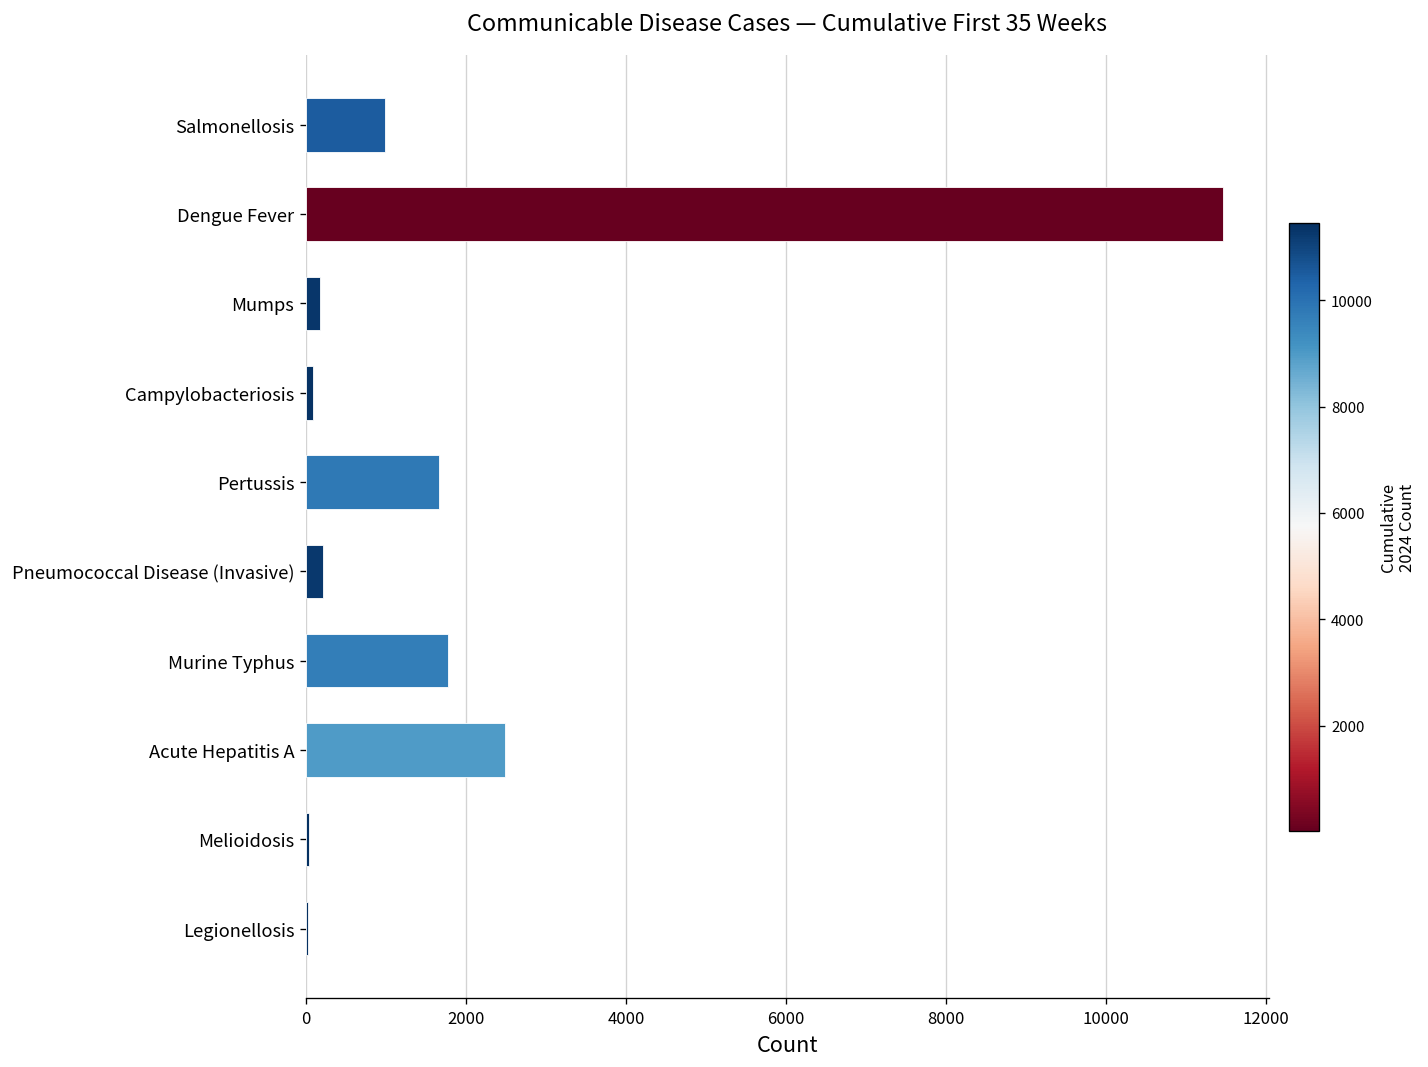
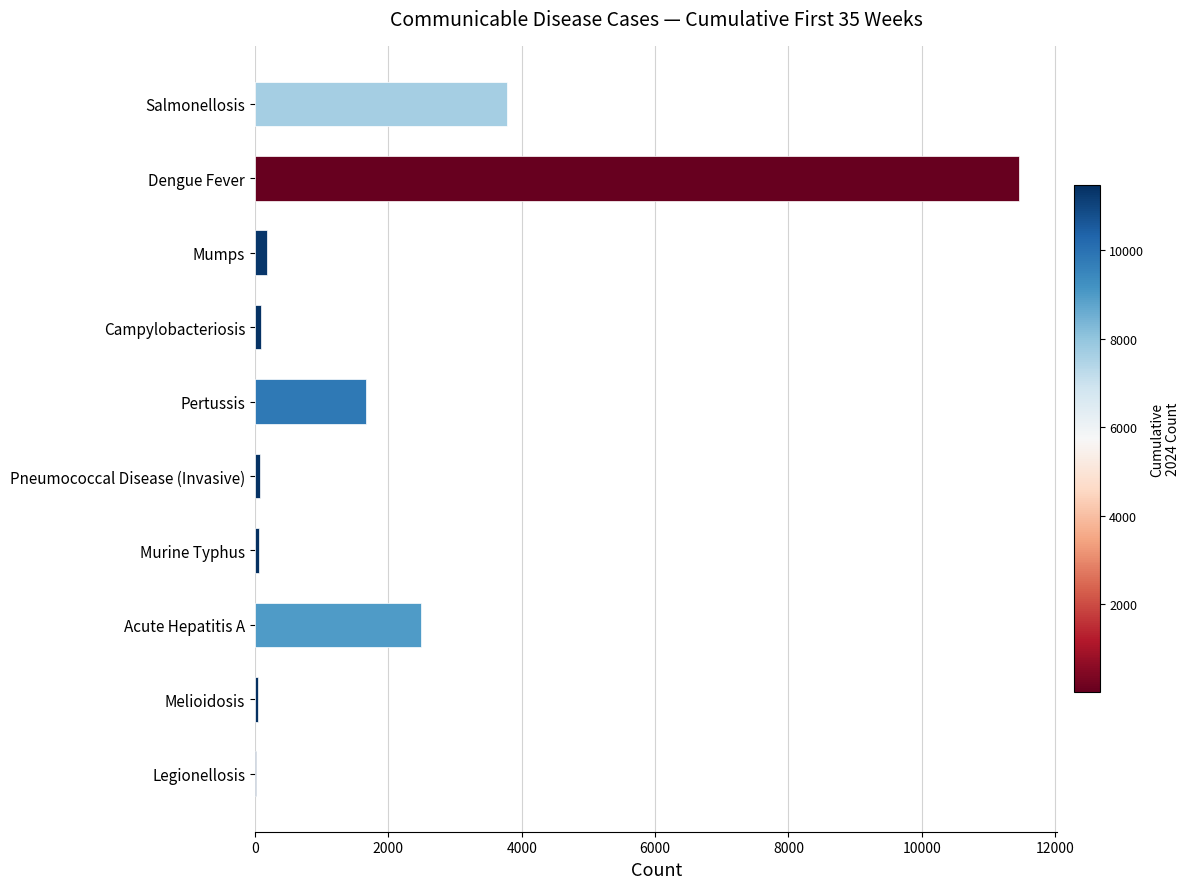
Salmonellosis: 1000 -> 3800
Pneumococcal Disease (Invasive): 200 -> 100
Murine Typhus: 1800 -> 100
